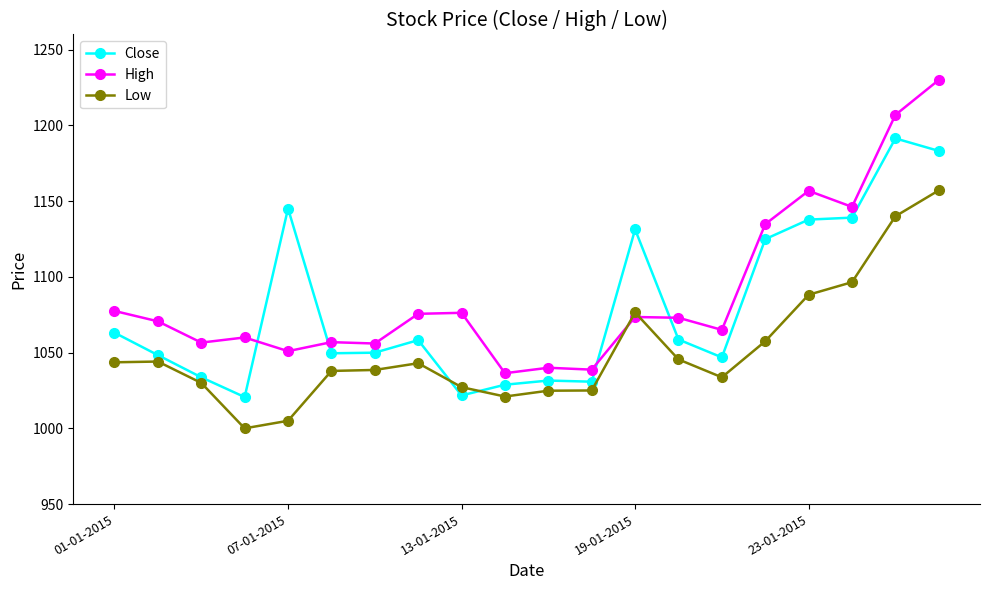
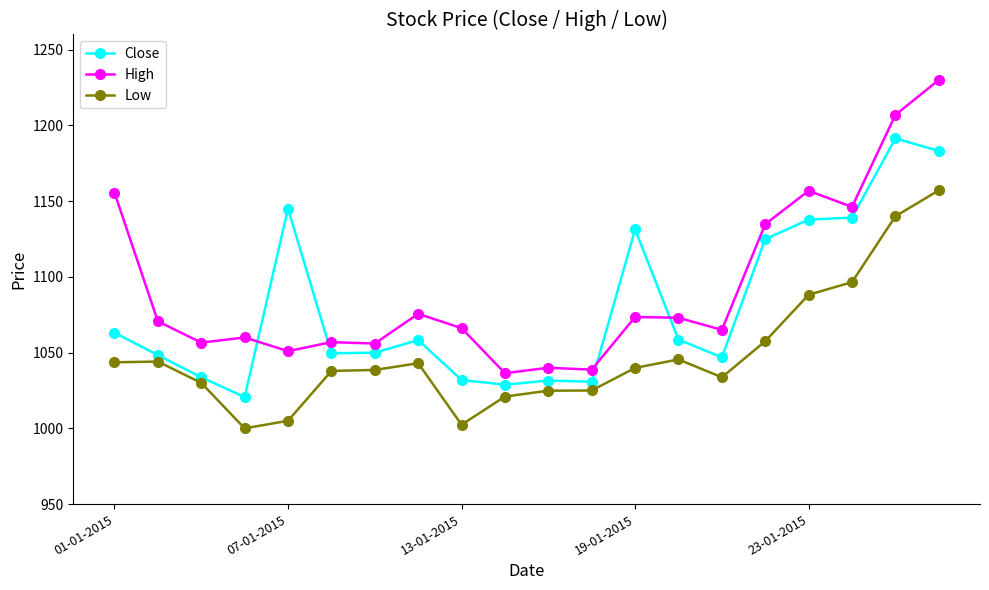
High, 01-01-2015: 1078 -> 1156
Close, 13-01-2015: 1022 -> 1032
High, 13-01-2015: 1076 -> 1066
Low, 13-01-2015: 1027 -> 1002
Low, 19-01-2015: 1077 -> 1040
